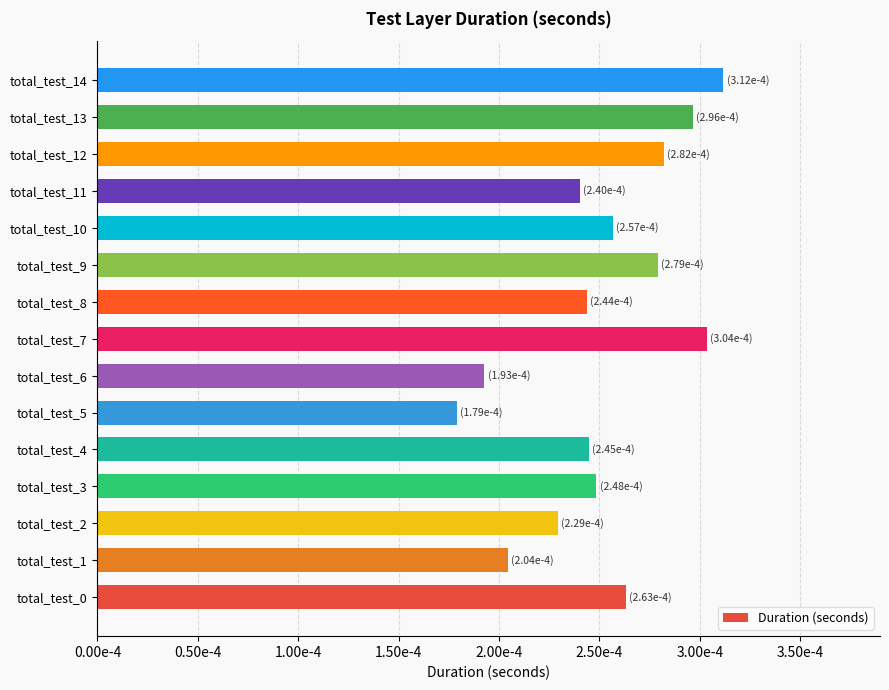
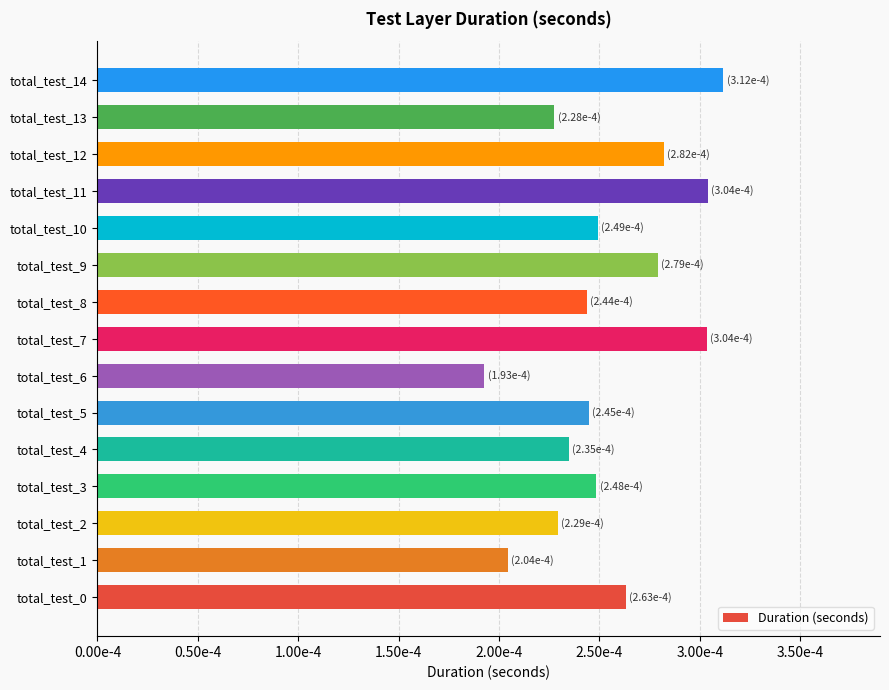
total_test_13: (2.96e-4) -> (2.28e-4)
total_test_11: (2.40e-4) -> (3.04e-4)
total_test_10: (2.57e-4) -> (2.49e-4)
total_test_5: (1.79e-4) -> (2.45e-4)
total_test_4: (2.45e-4) -> (2.35e-4)
